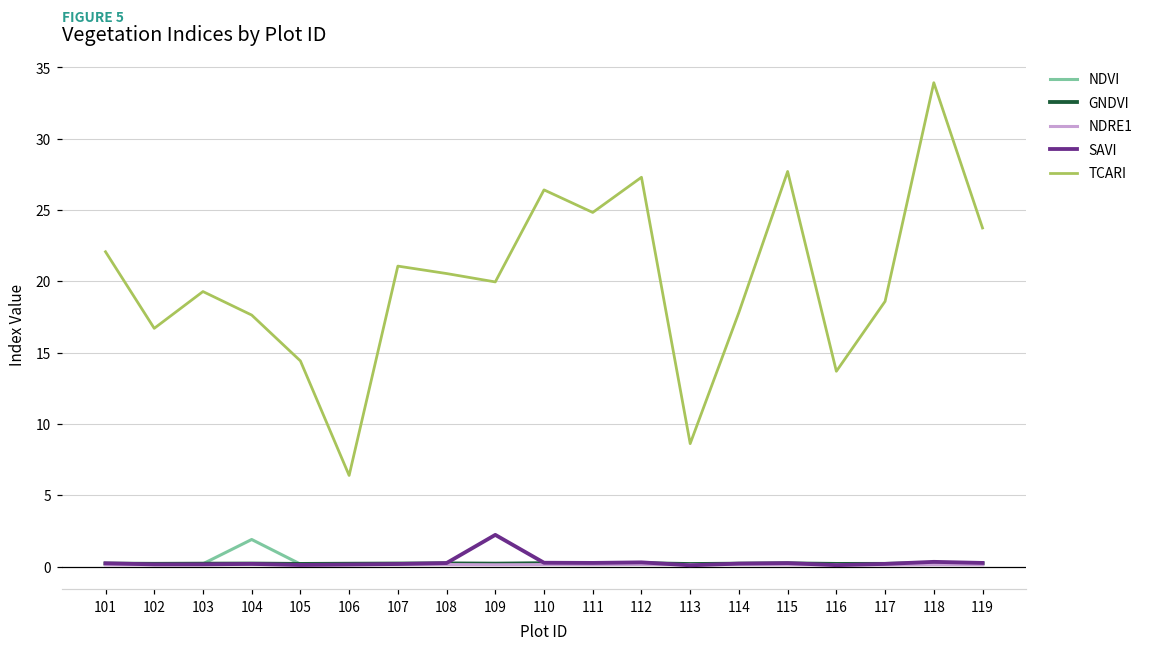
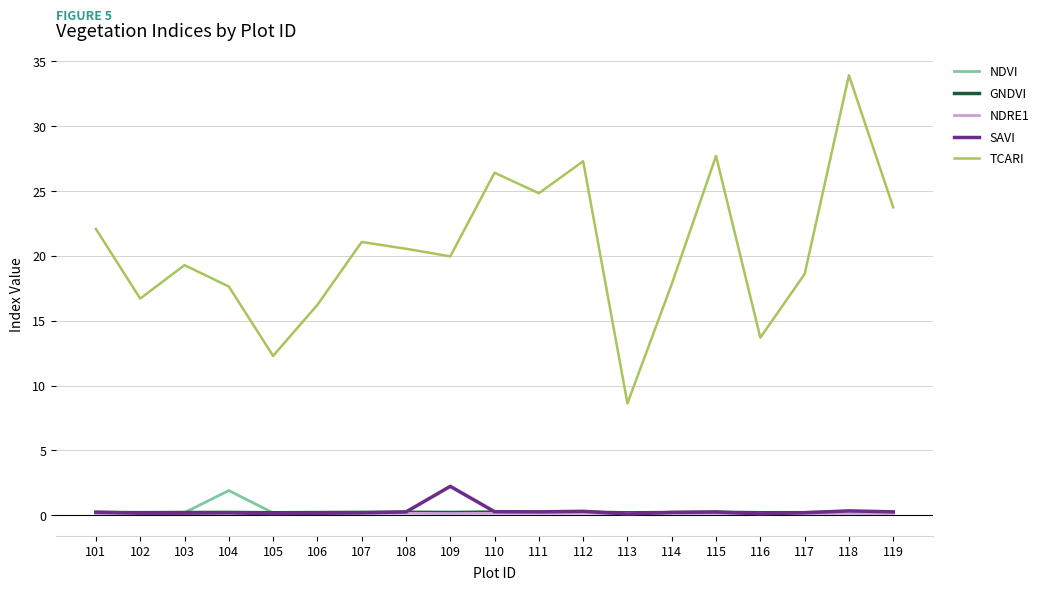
TCARI, 105: 14.4 -> 12.3
TCARI, 106: 6.4 -> 16.2
